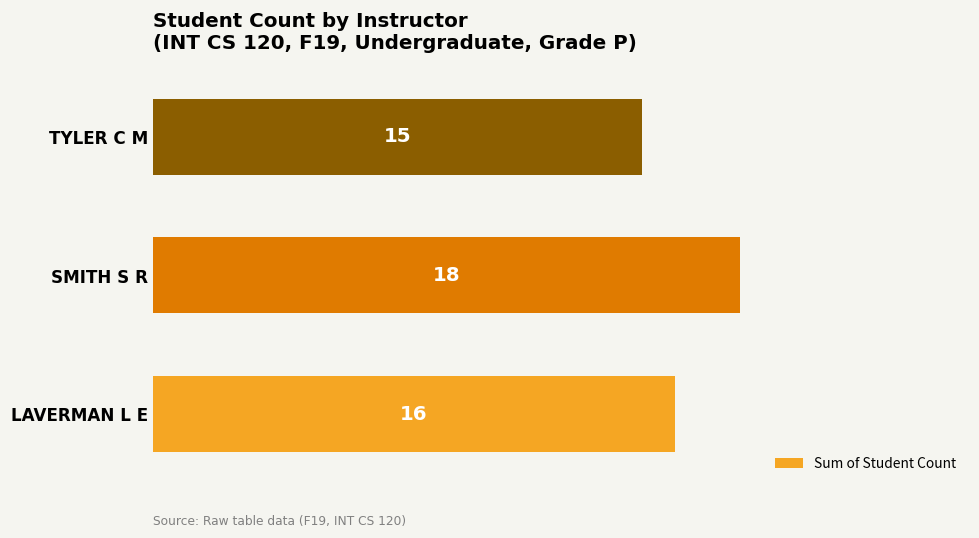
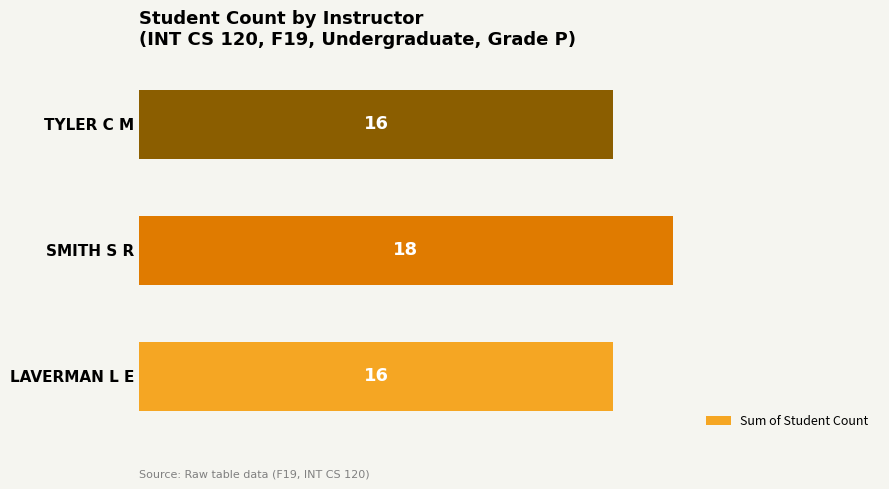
TYLER C M: 15 -> 16
